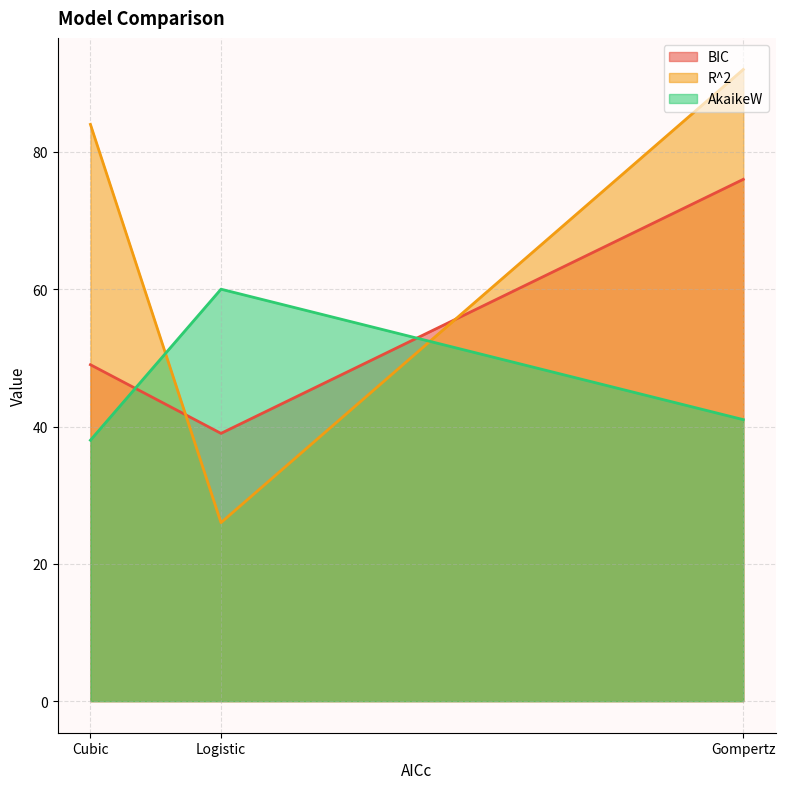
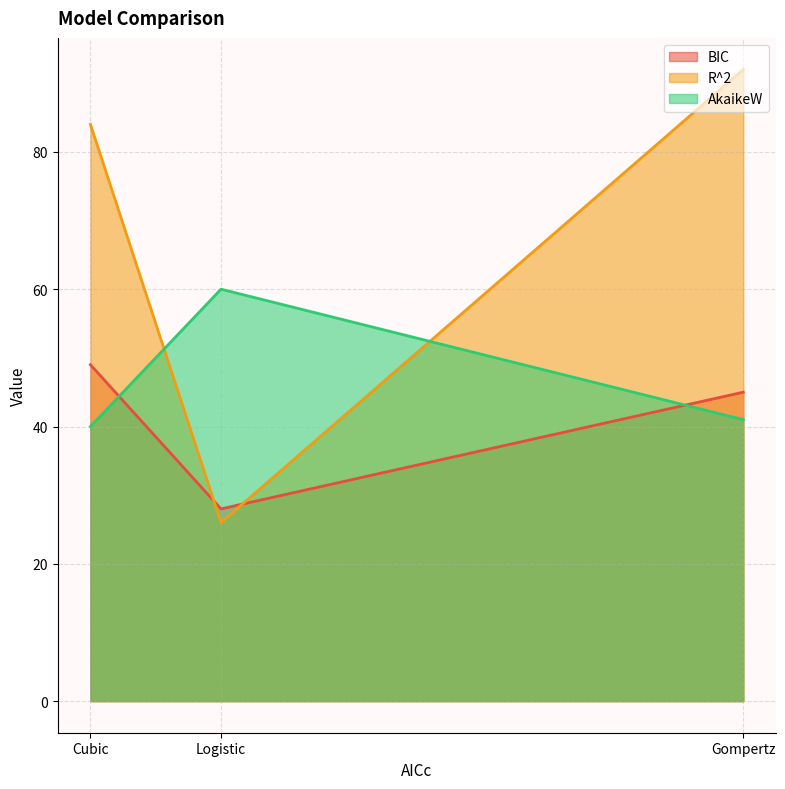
AkaikeW, Cubic: 38 -> 40
BIC, Logistic: 39 -> 28
BIC, Gompertz: 76 -> 45
